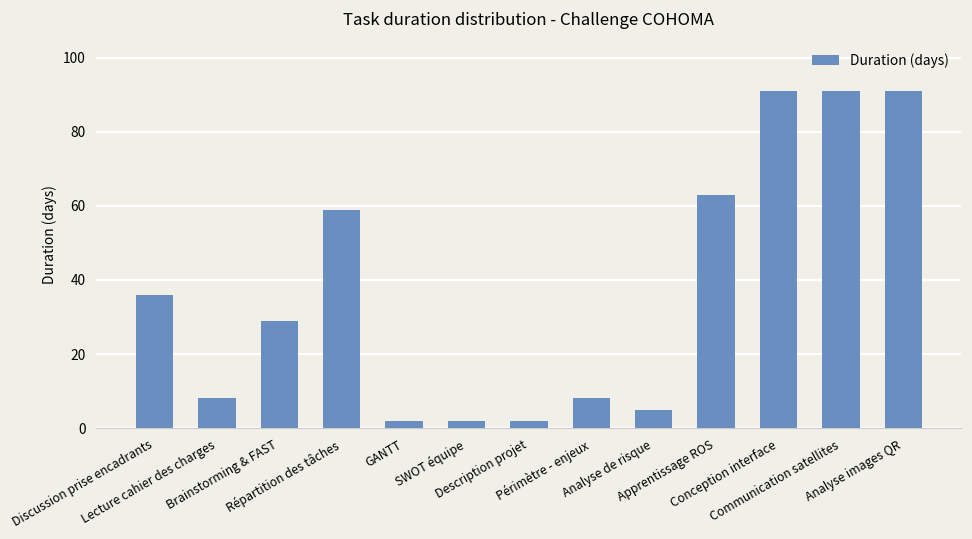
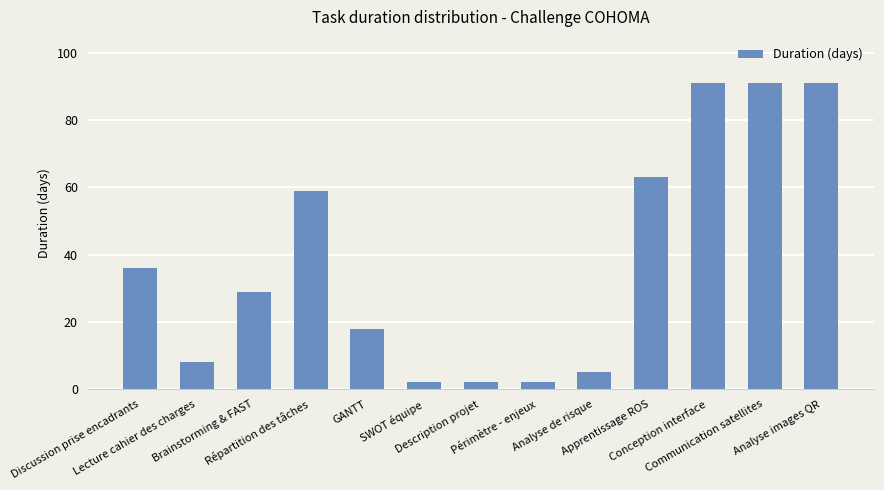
GANTT: 2 -> 18
Périmètre - enjeux: 8 -> 2
